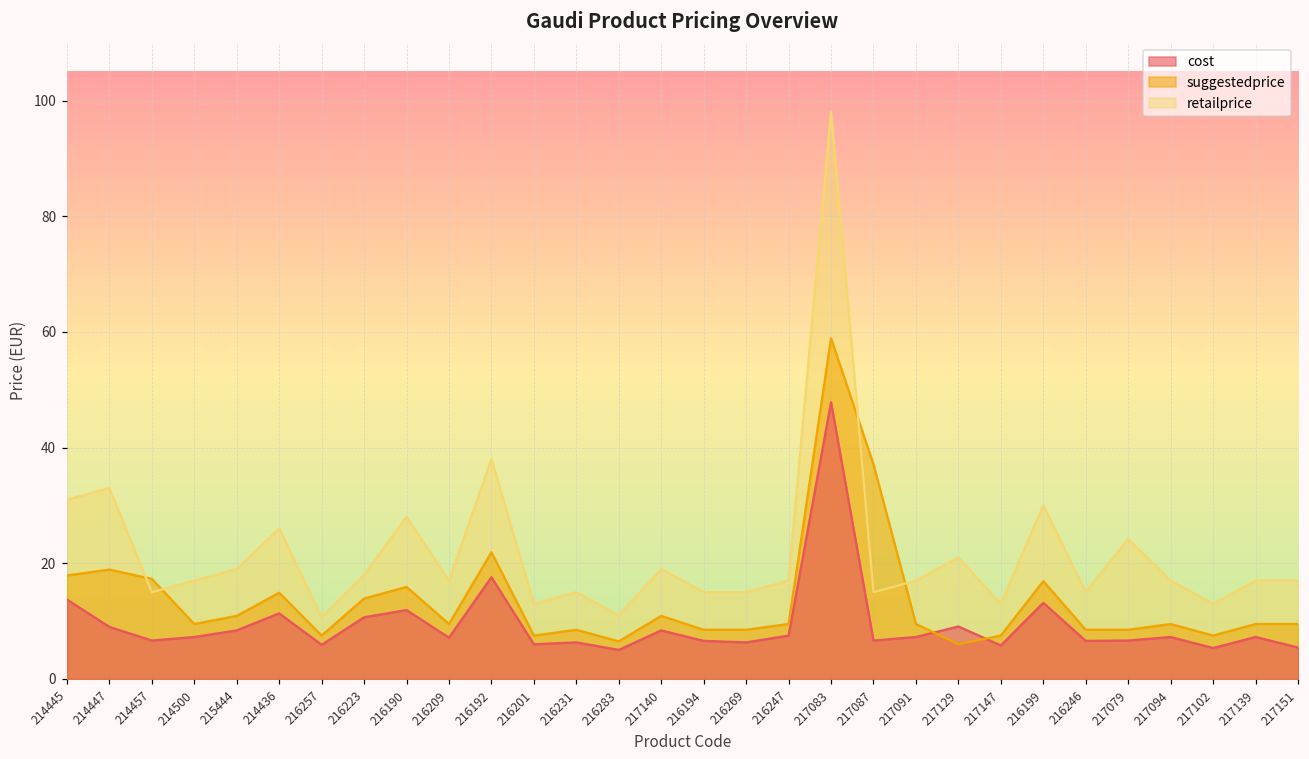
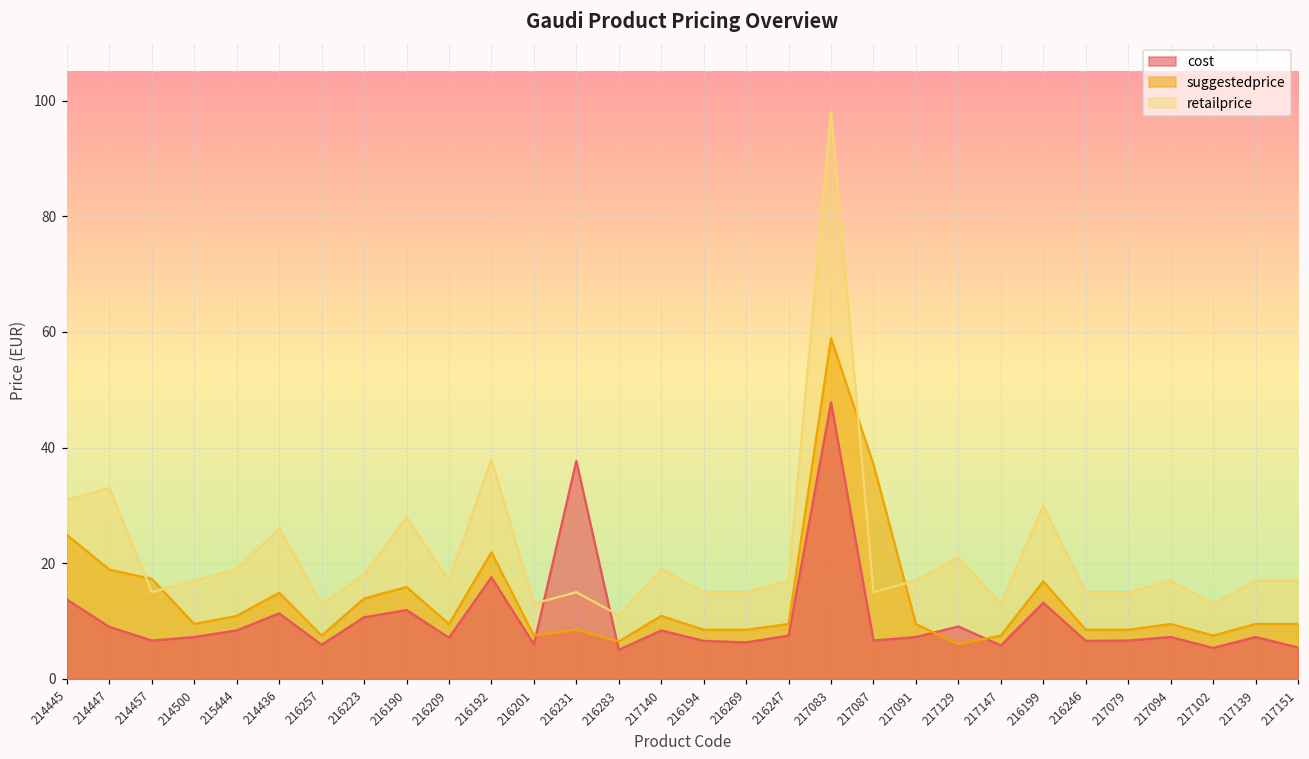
suggestedprice, 214445: 18 -> 25
retailprice, 216257: 11 -> 13
cost, 216231: 6 -> 38
retailprice, 217079: 24 -> 15
